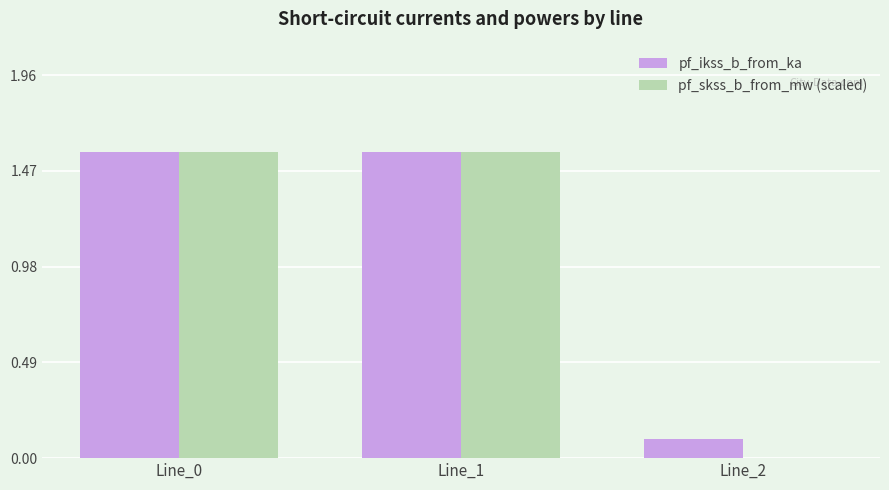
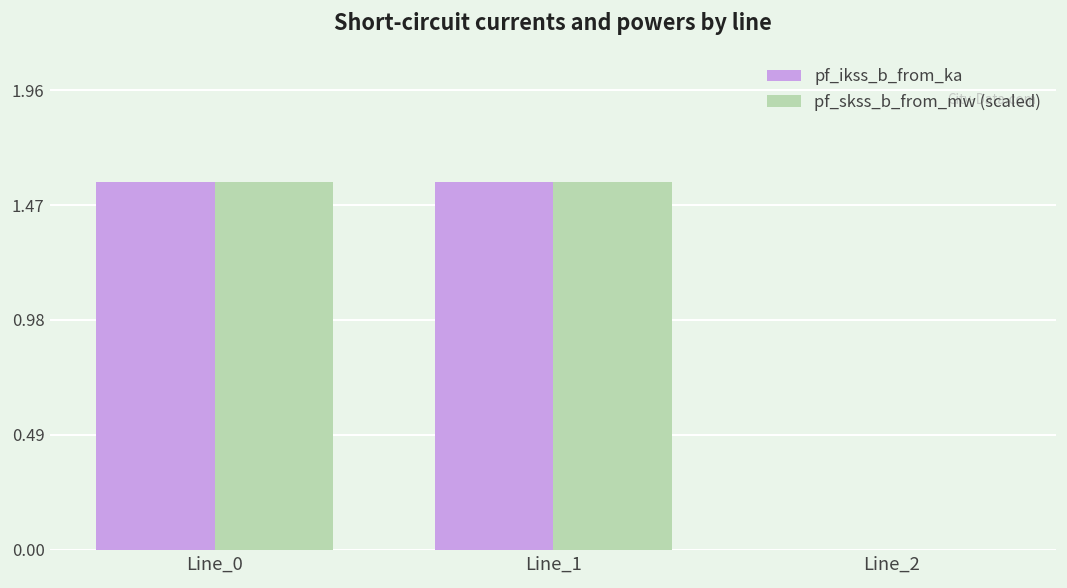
pf_ikss_b_from_ka, Line_2: 0.1 -> 0.0
